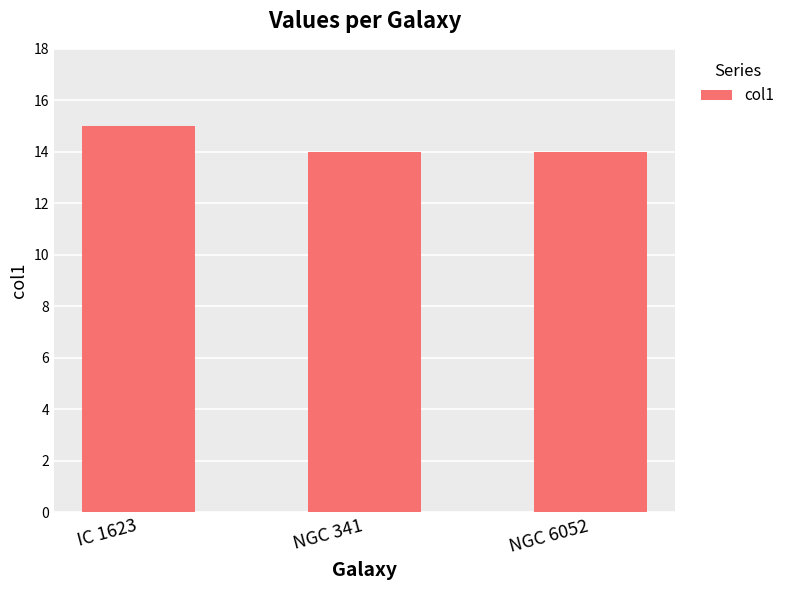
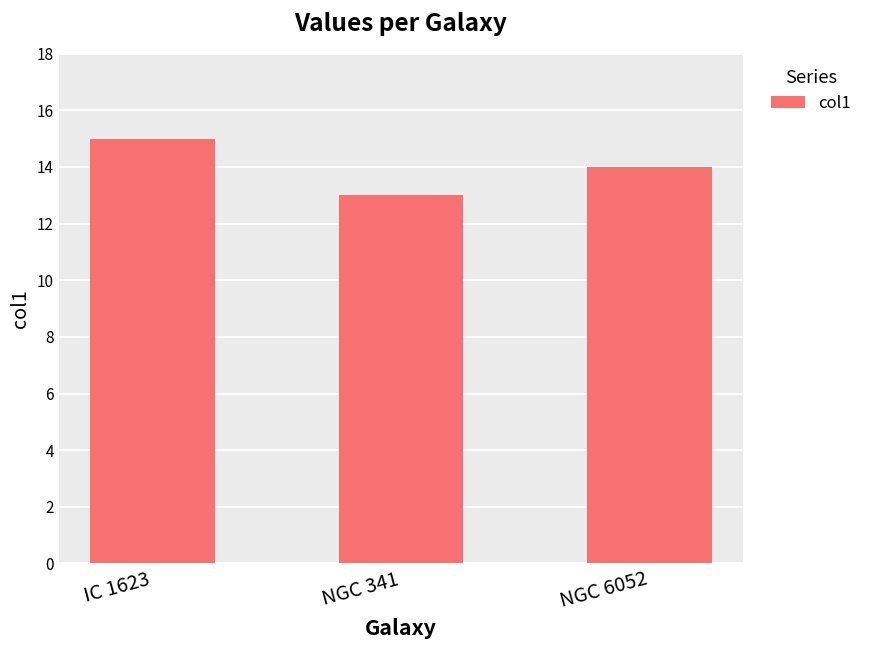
NGC 341: 14 -> 13
